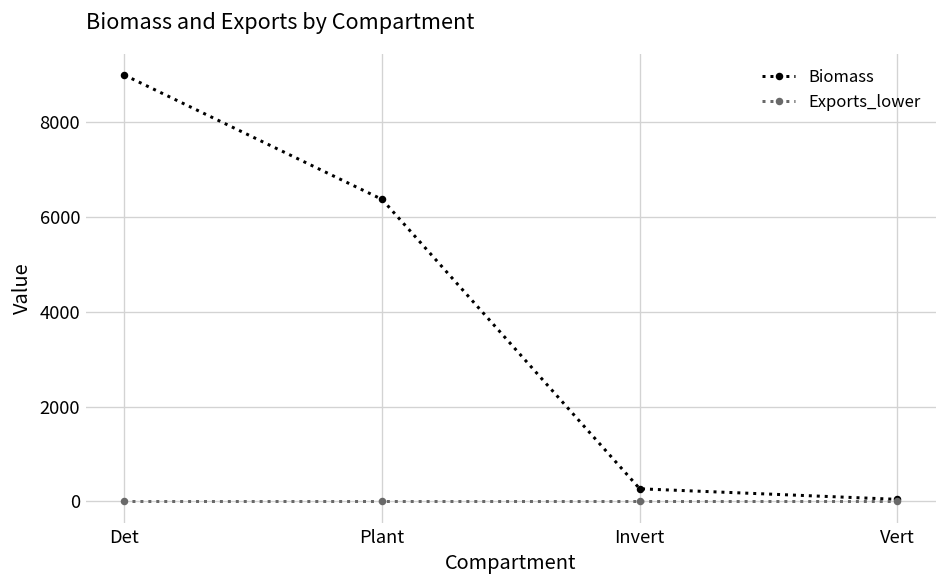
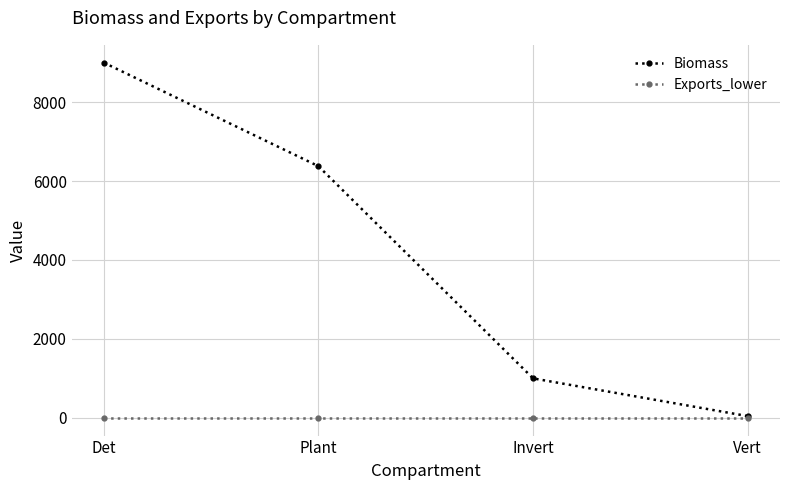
Biomass, Invert: 300 -> 1000
